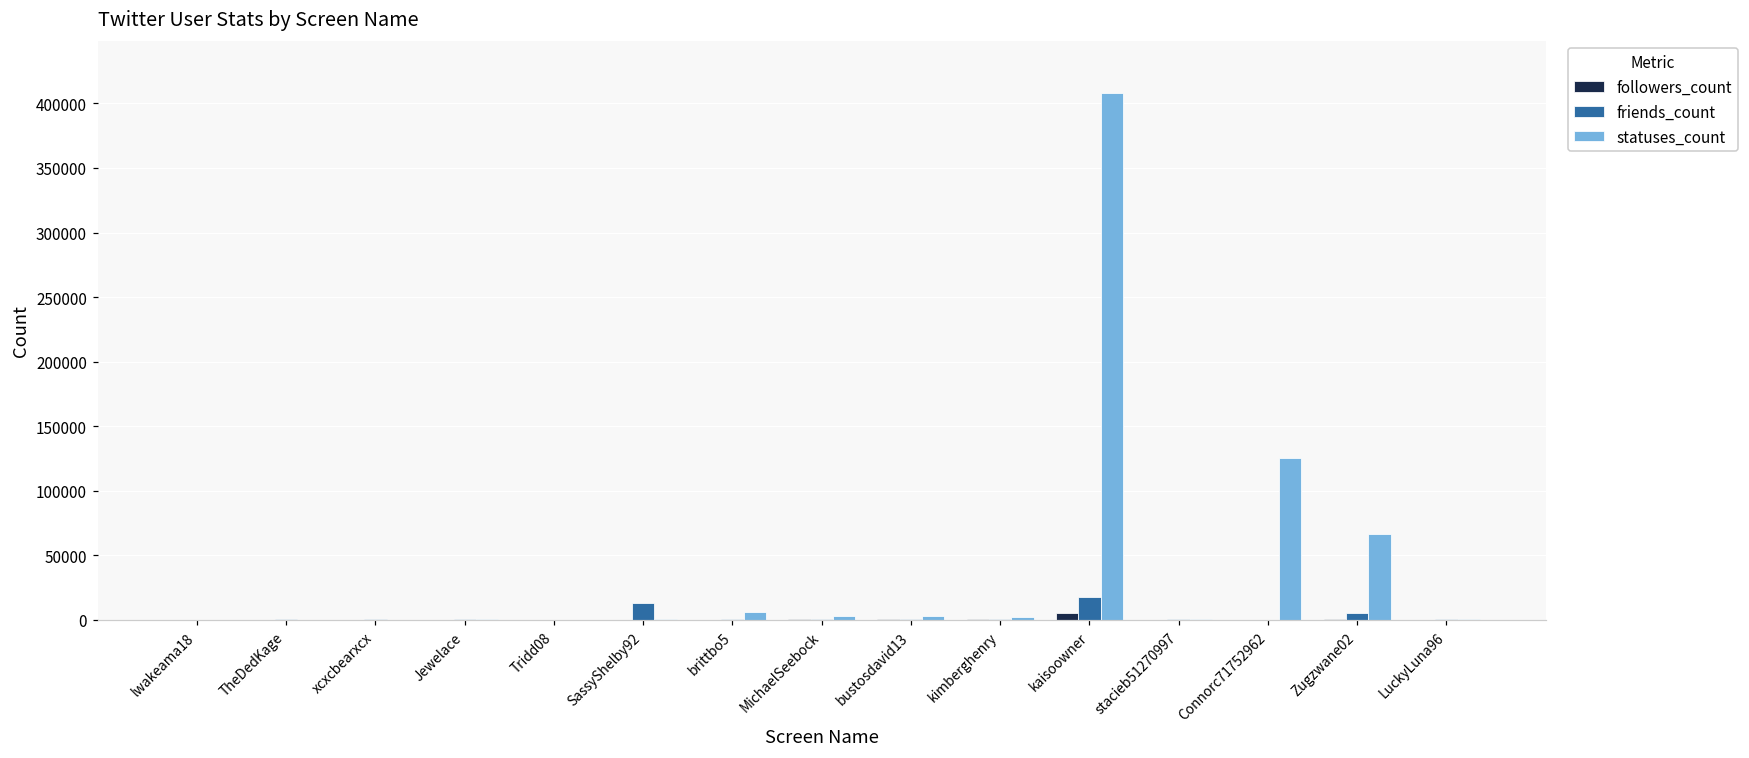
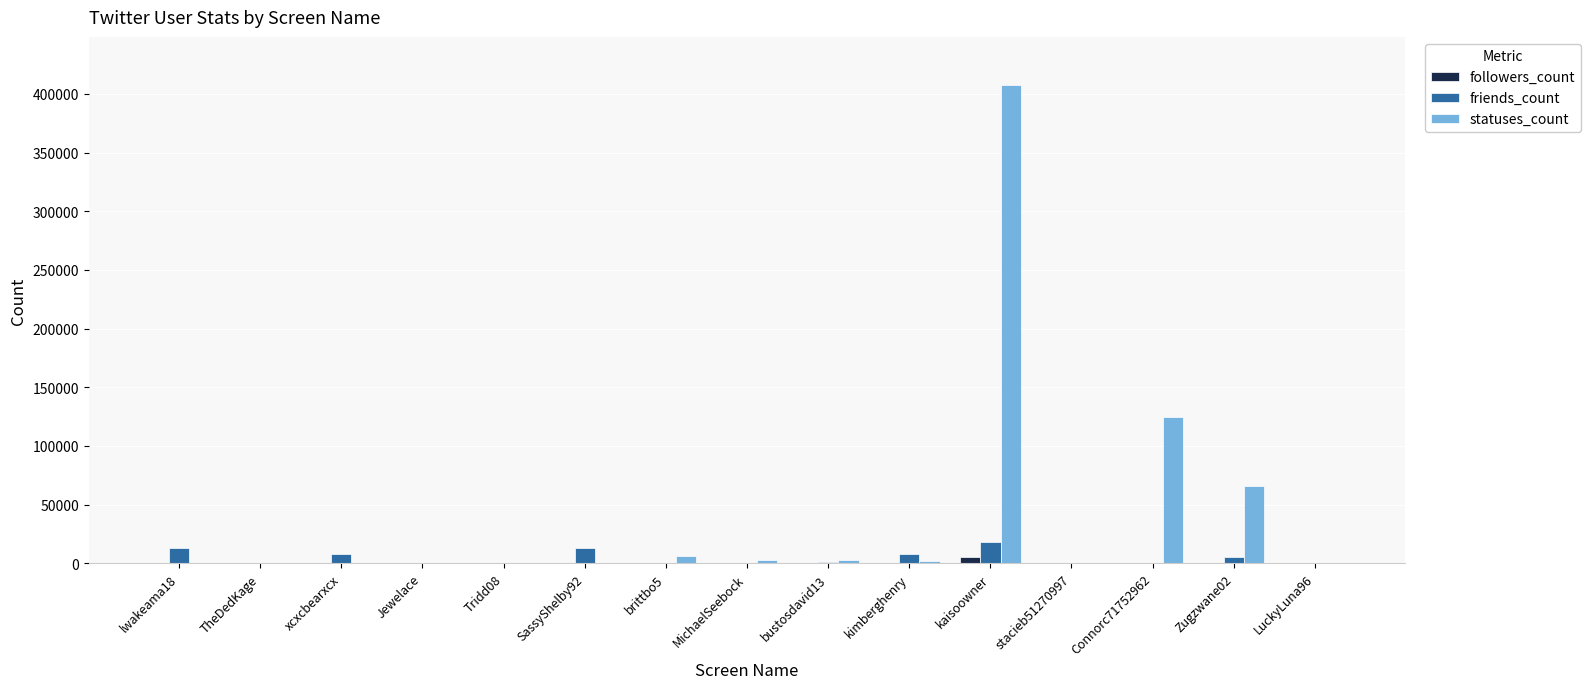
friends_count, lwakeama18: 0 -> 13000
friends_count, xcxcbearxcx: 0 -> 8000
friends_count, kimberghenry: 0 -> 7000
